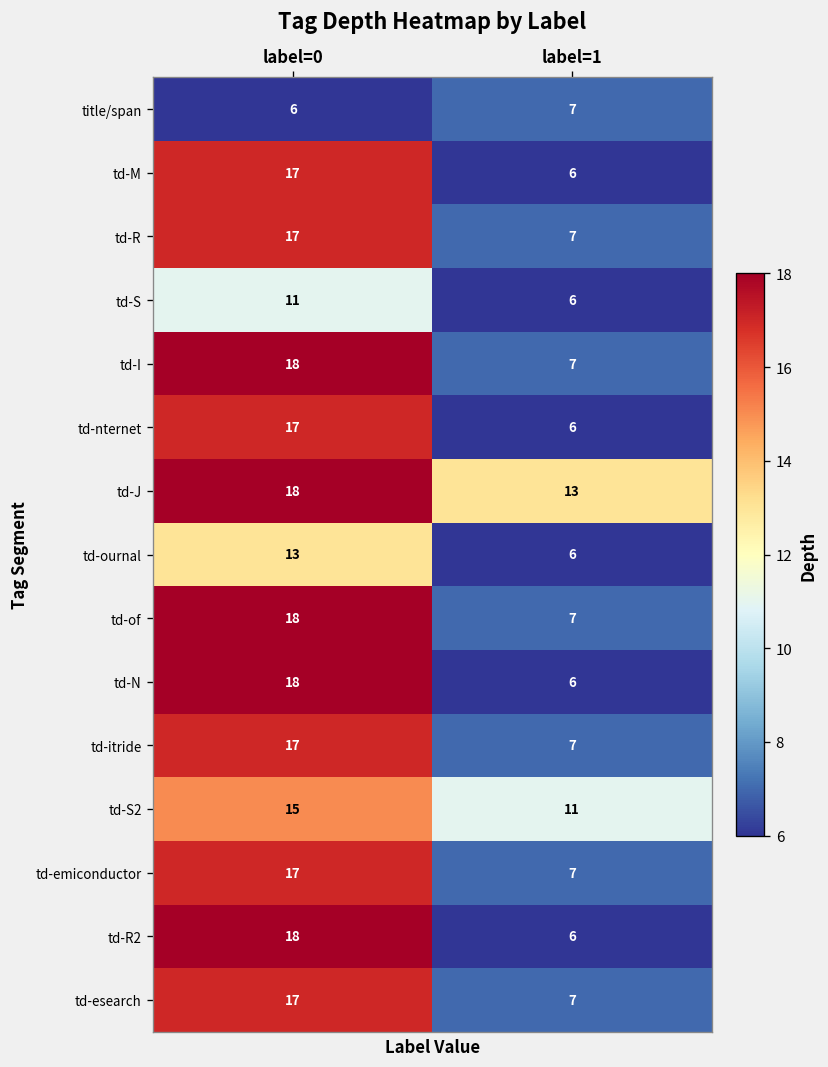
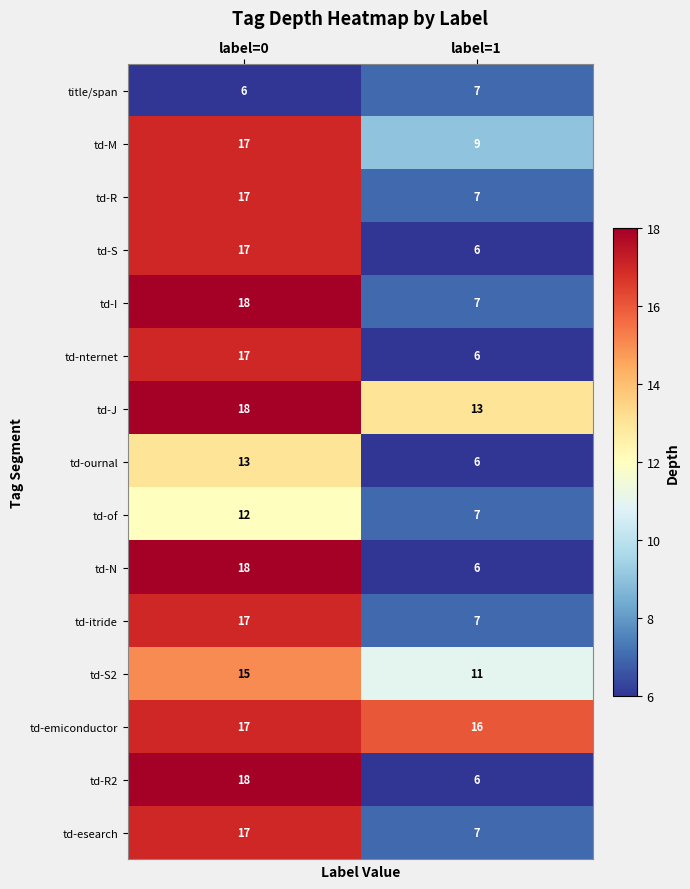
td-M, label=1: 6 -> 9
td-S, label=0: 11 -> 17
td-of, label=0: 18 -> 12
td-emiconductor, label=1: 7 -> 16
